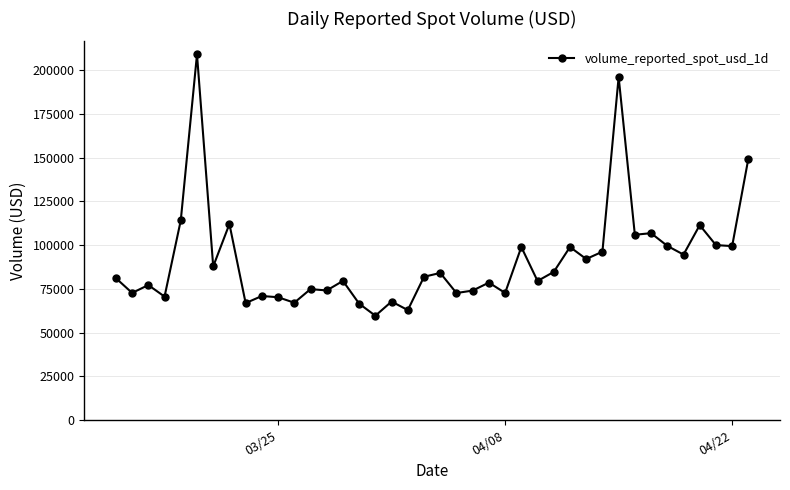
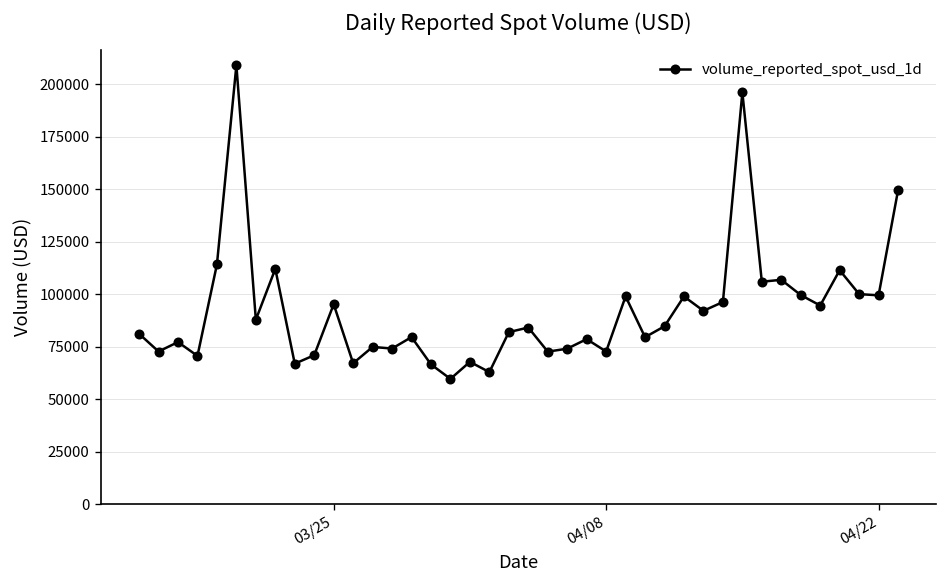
03/25: 70000 -> 95000
